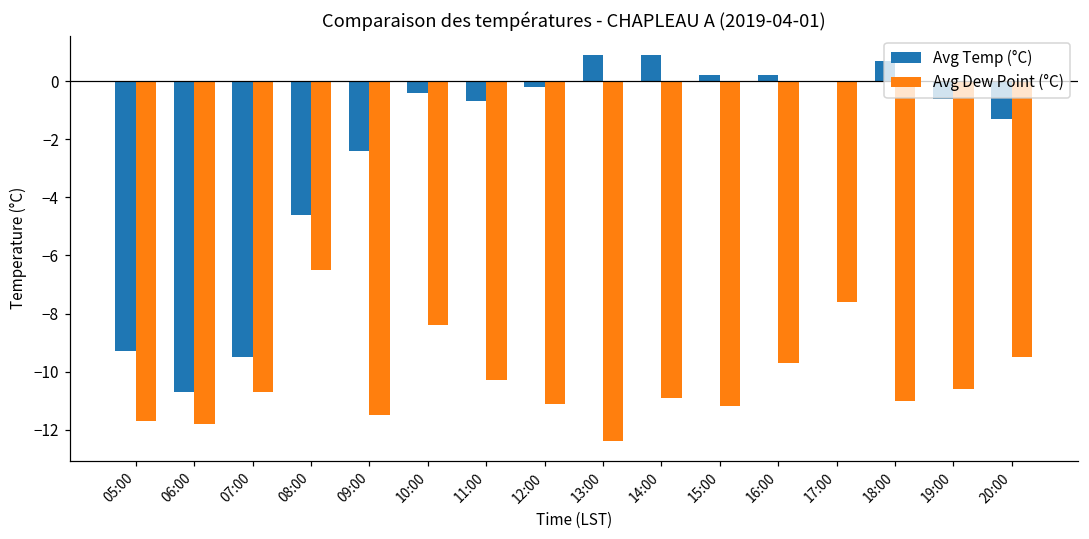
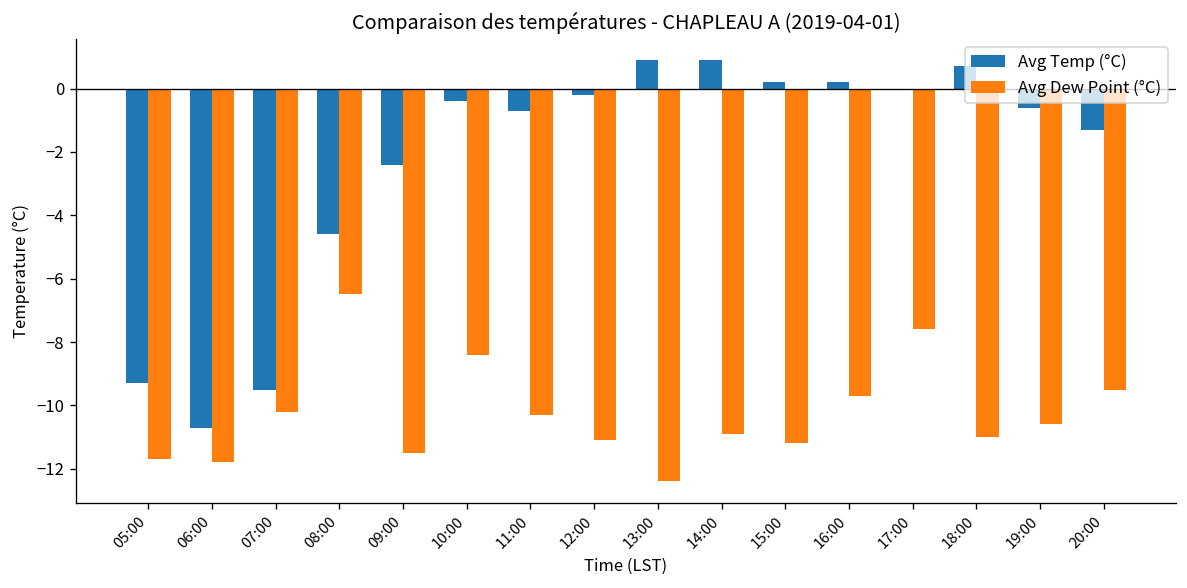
Avg Dew Point (°C), 07:00: -10.7 -> -10.2
